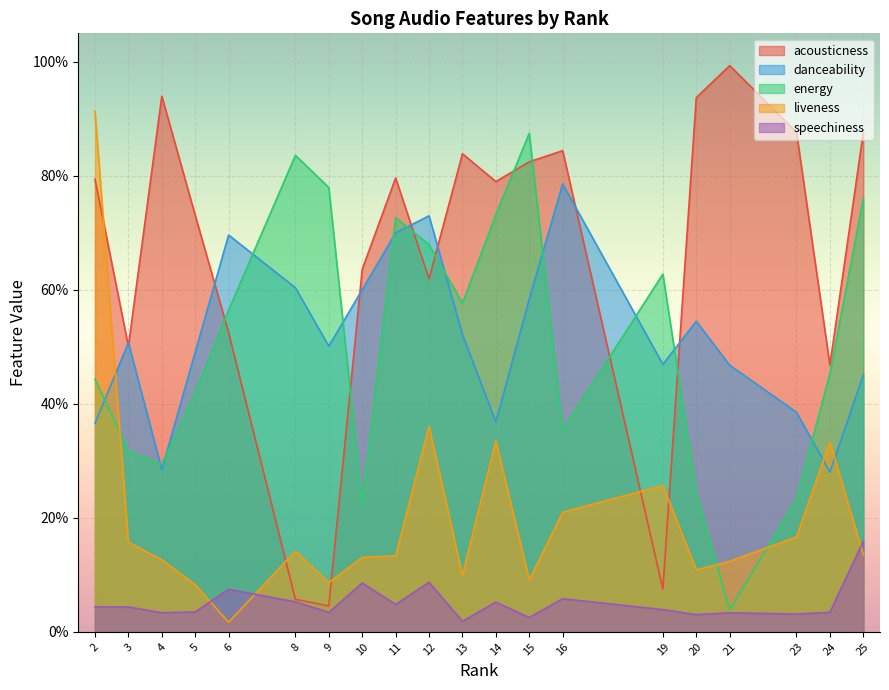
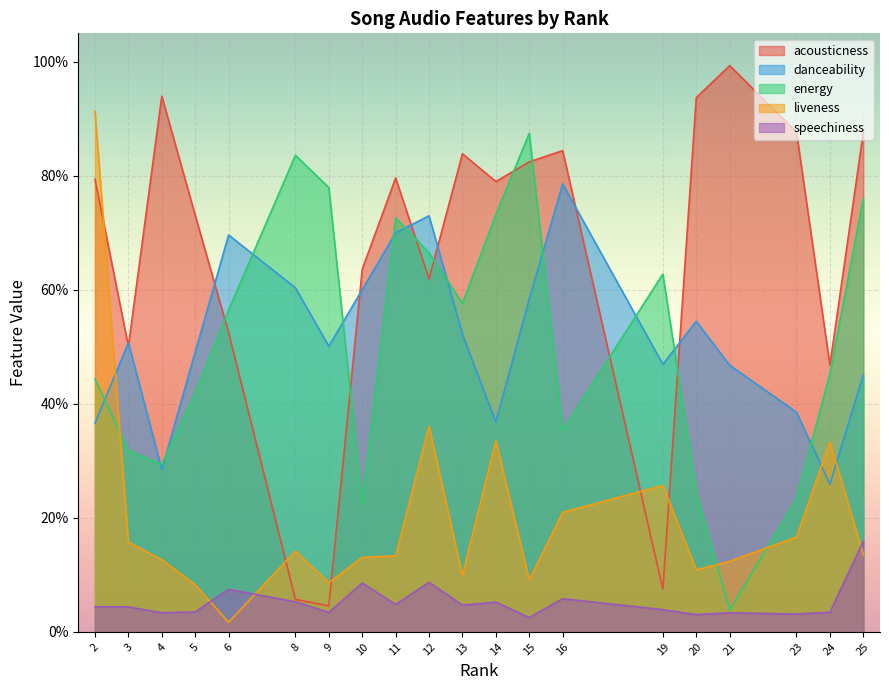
energy, 12: 68% -> 66%
speechiness, 13: 2% -> 5%
danceability, 24: 28% -> 26%
